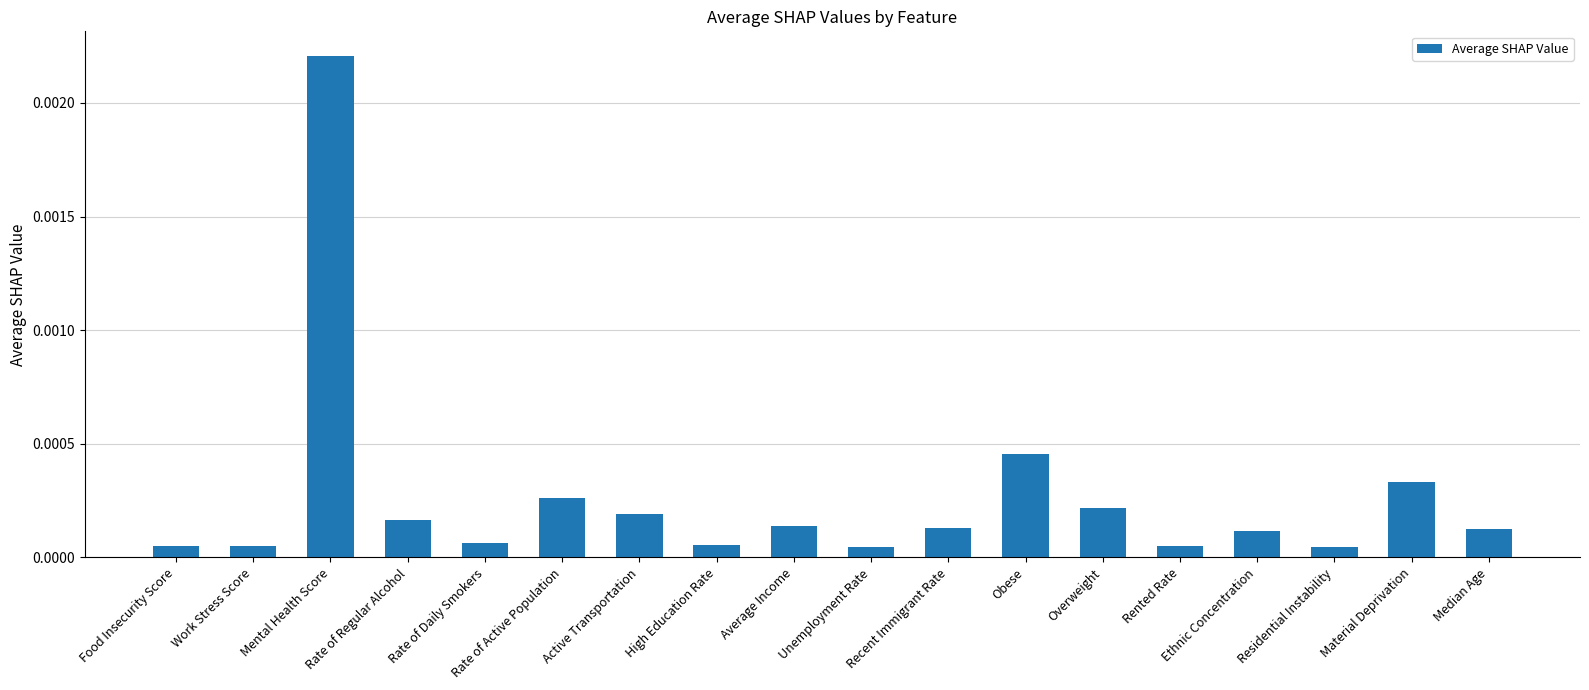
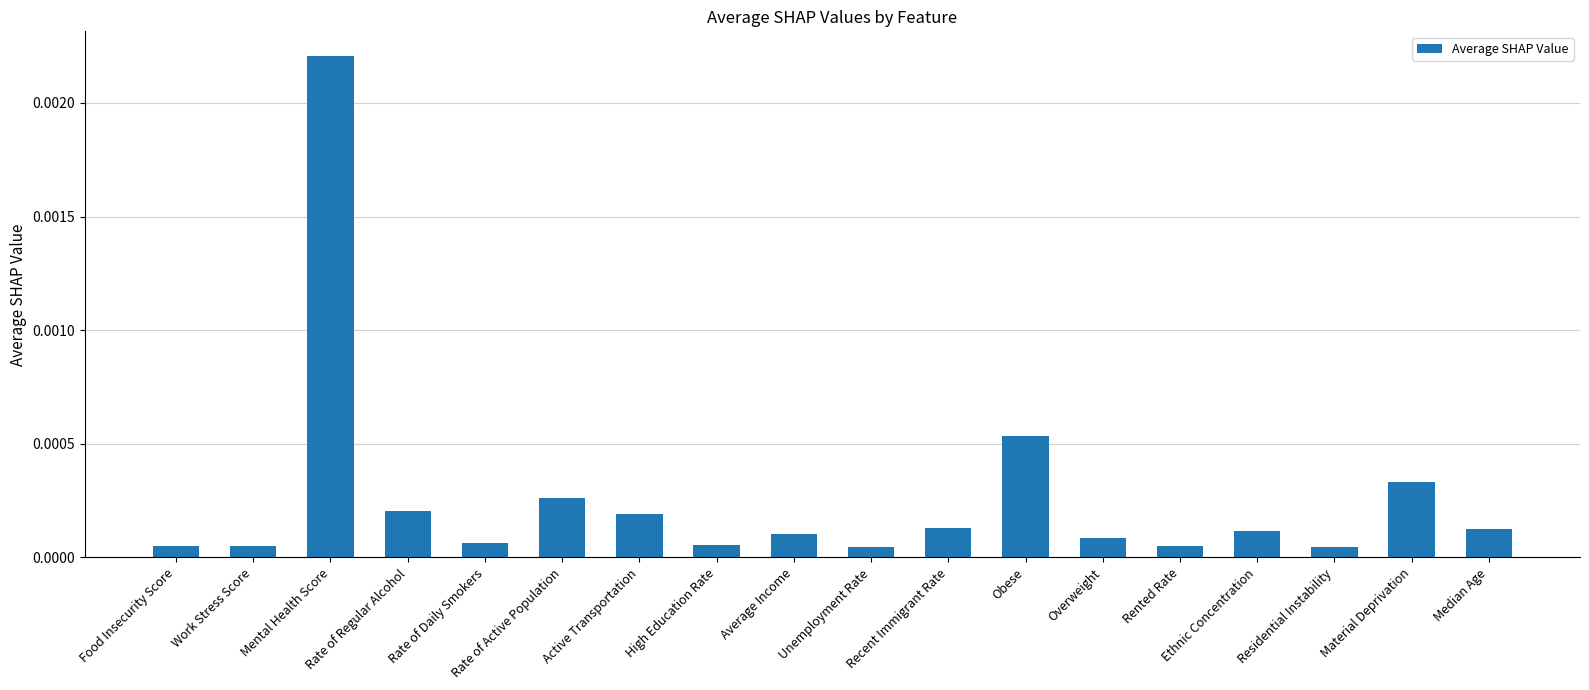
Rate of Regular Alcohol: 0.00016 -> 0.00021
Average Income: 0.00014 -> 0.00010
Obese: 0.00046 -> 0.00053
Overweight: 0.00022 -> 0.00009
